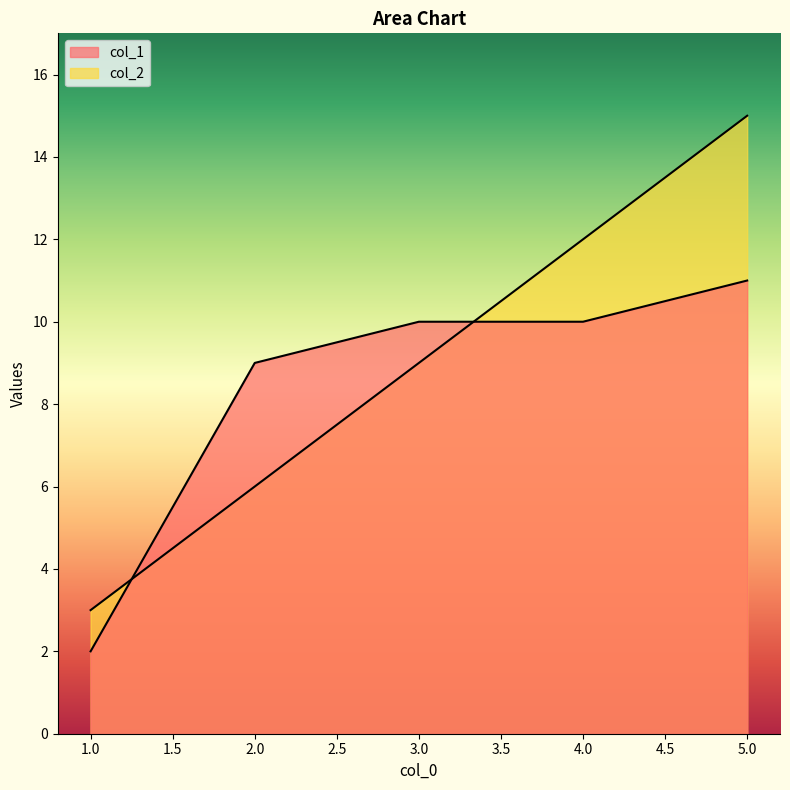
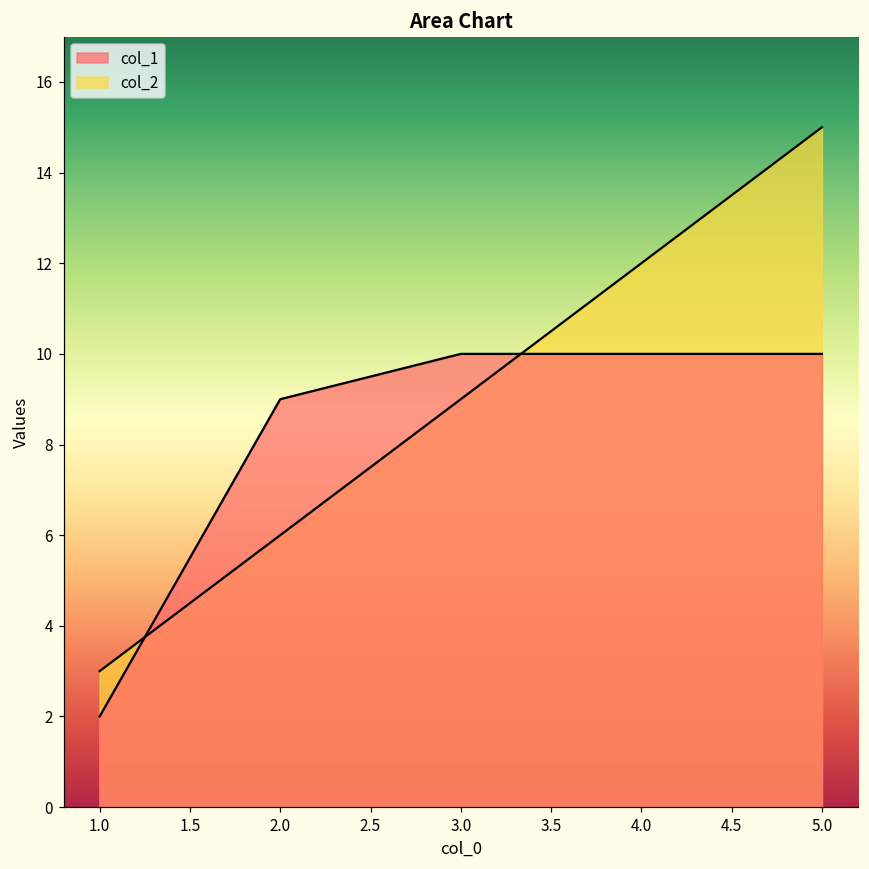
col_1, 5.0: 11 -> 10
